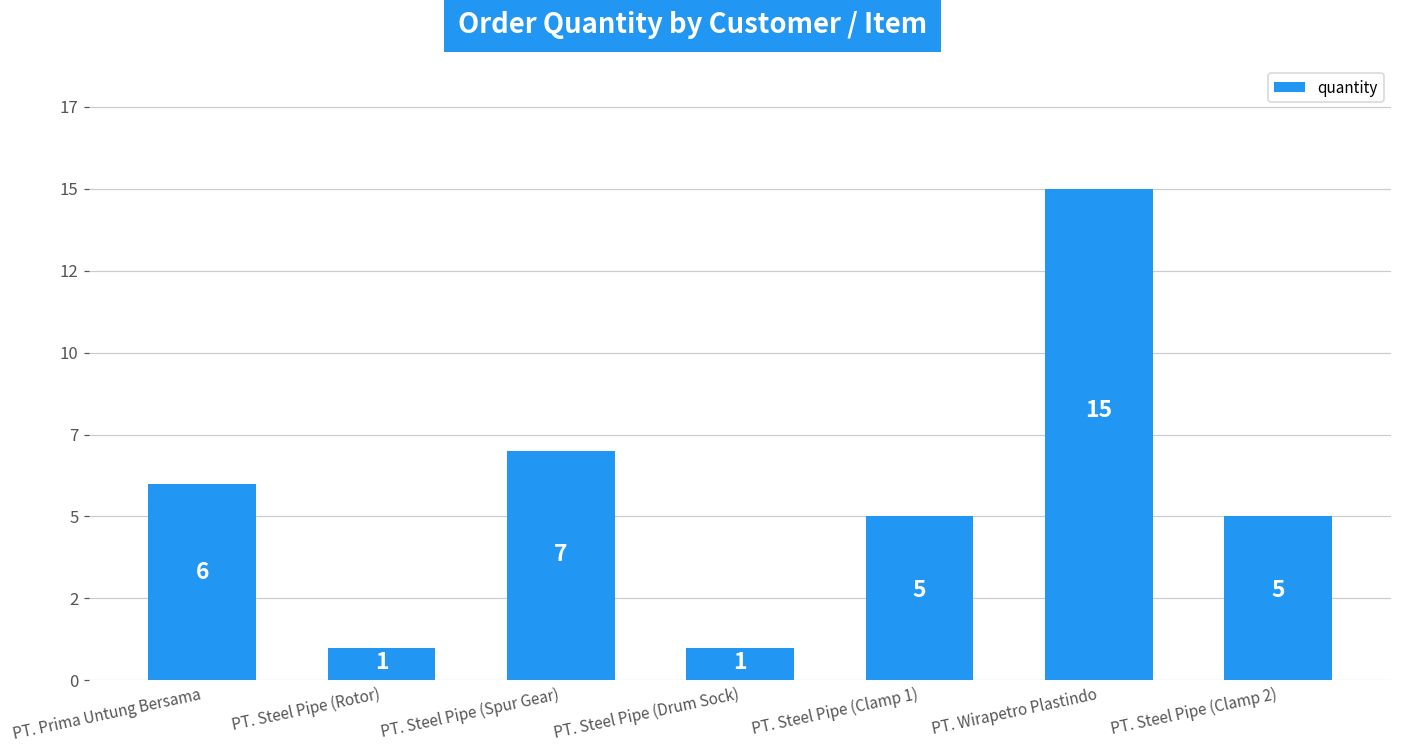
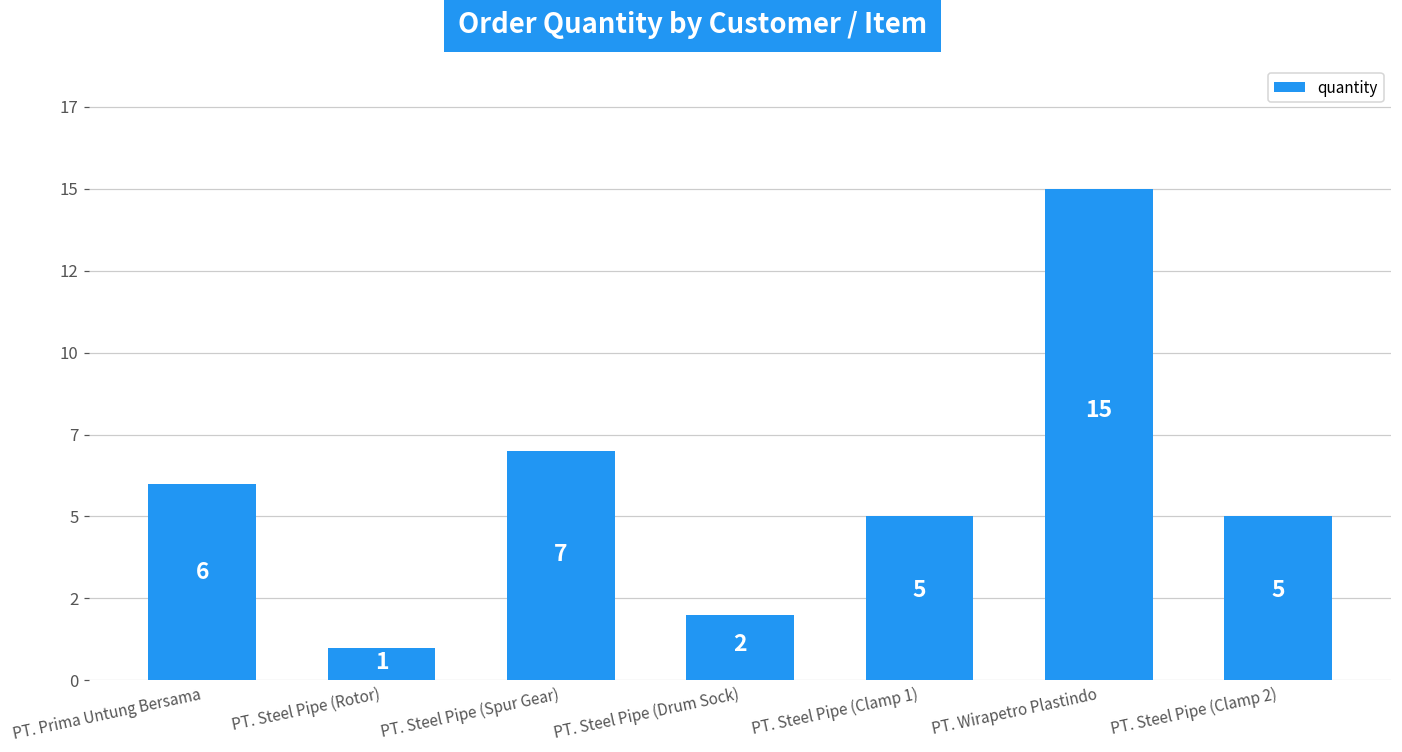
PT. Steel Pipe (Drum Sock): 1 -> 2
